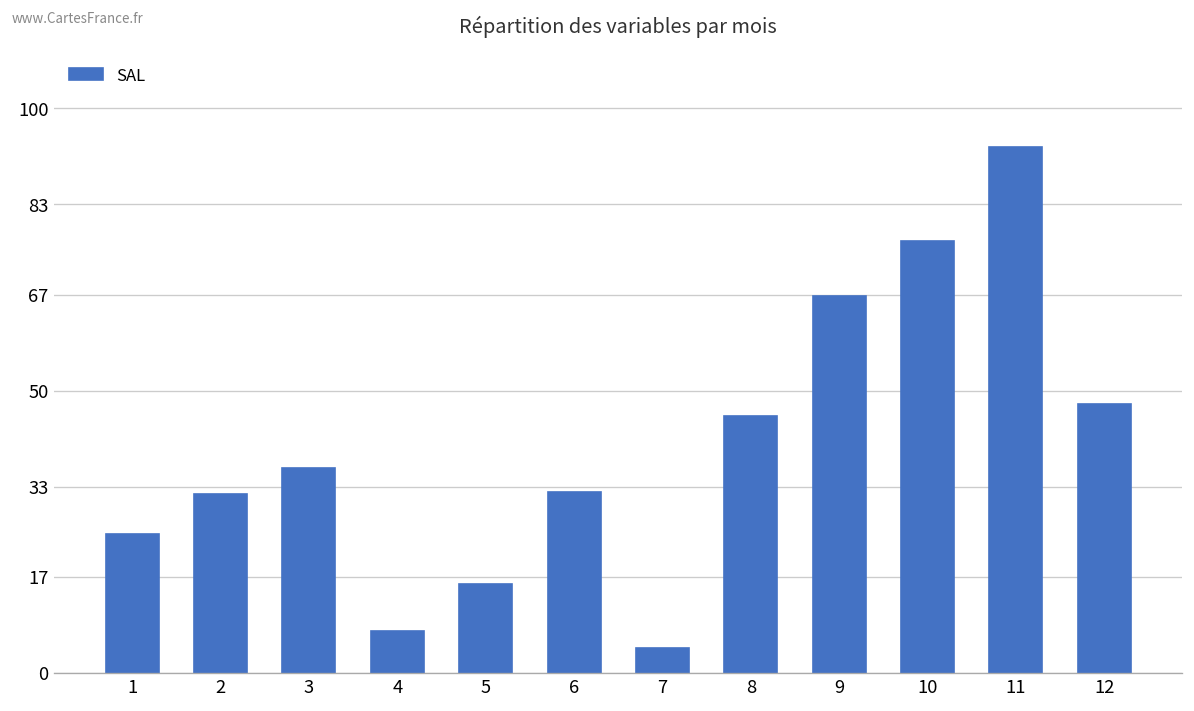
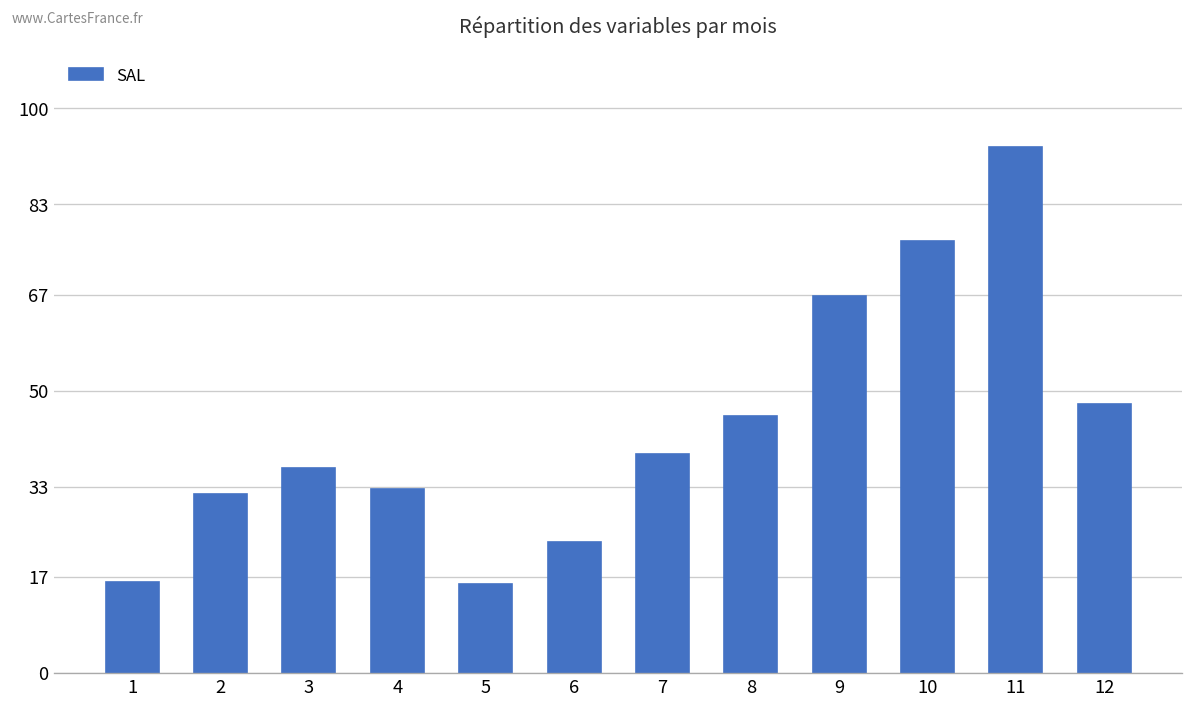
1: 25 -> 16
4: 7 -> 33
6: 32 -> 23
7: 4 -> 39
